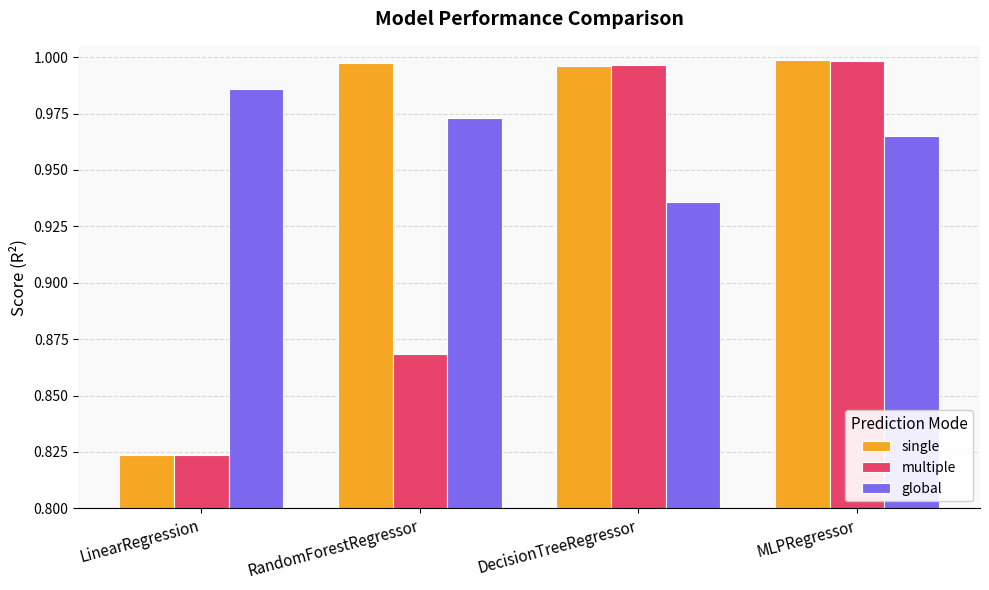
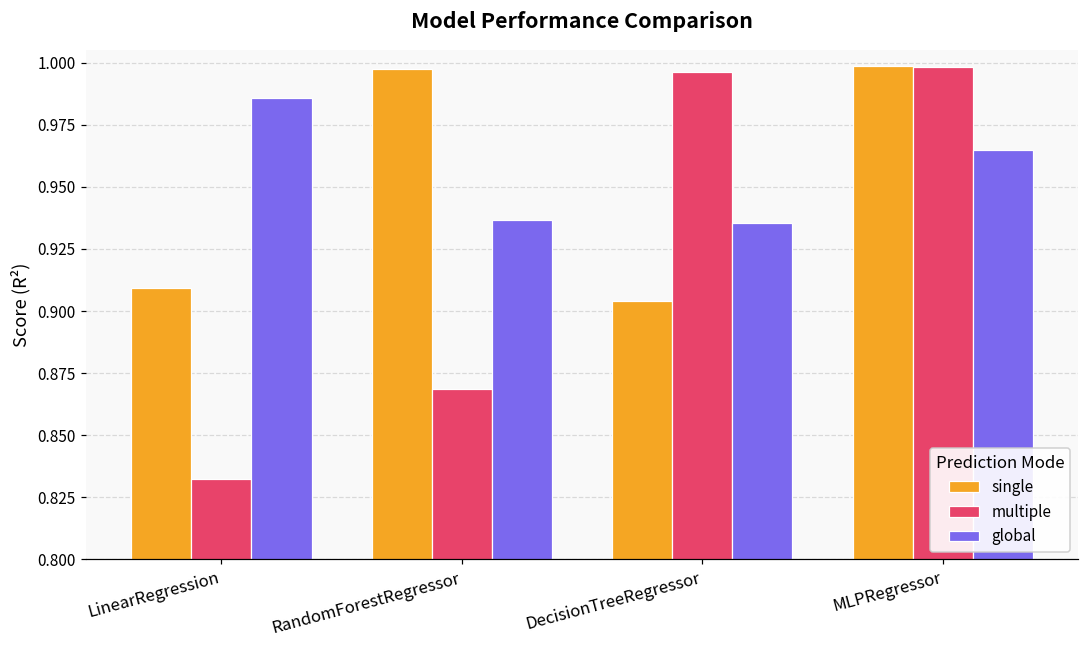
single, LinearRegression: 0.824 -> 0.909
multiple, LinearRegression: 0.824 -> 0.832
global, RandomForestRegressor: 0.973 -> 0.937
single, DecisionTreeRegressor: 0.996 -> 0.904
